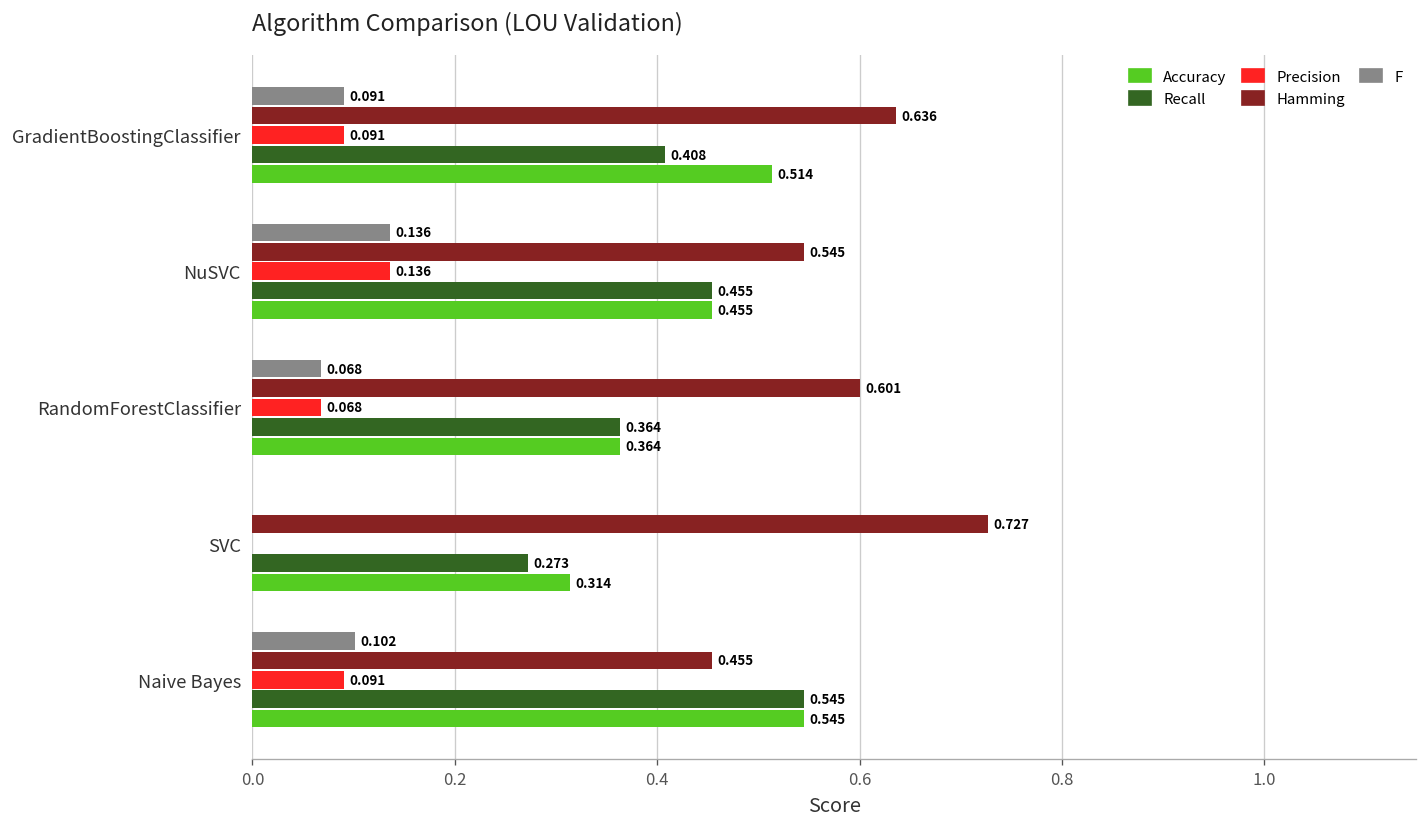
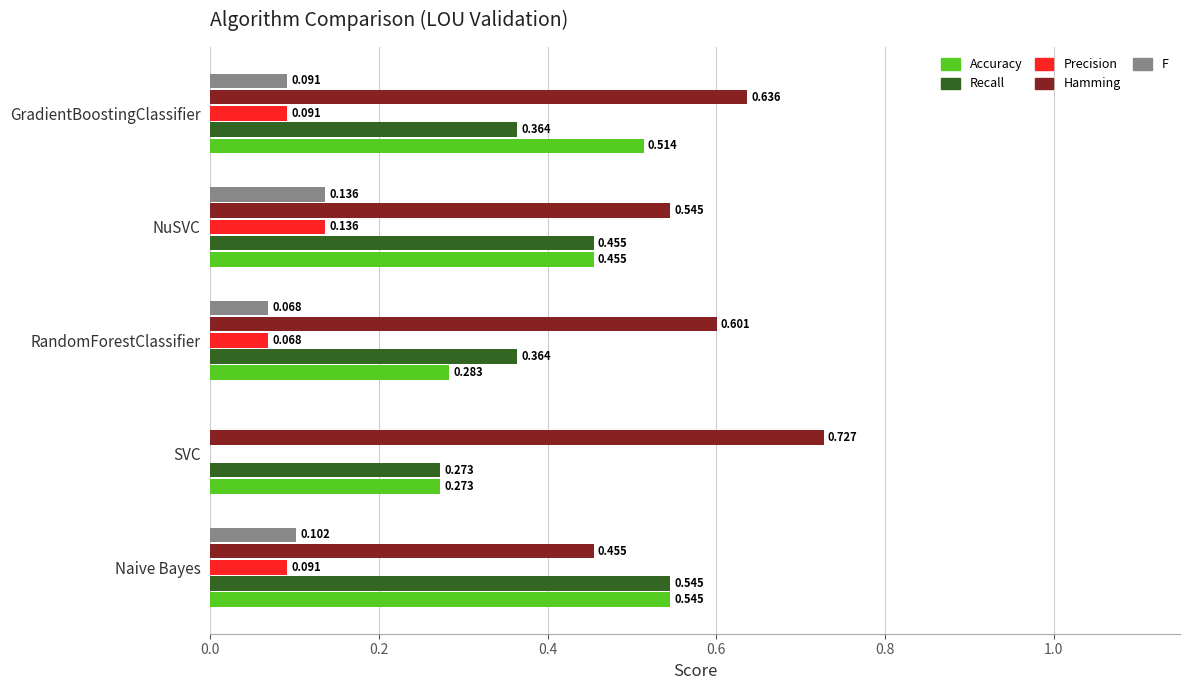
Recall, GradientBoostingClassifier: 0.408 -> 0.364
Accuracy, RandomForestClassifier: 0.364 -> 0.283
Accuracy, SVC: 0.314 -> 0.273
